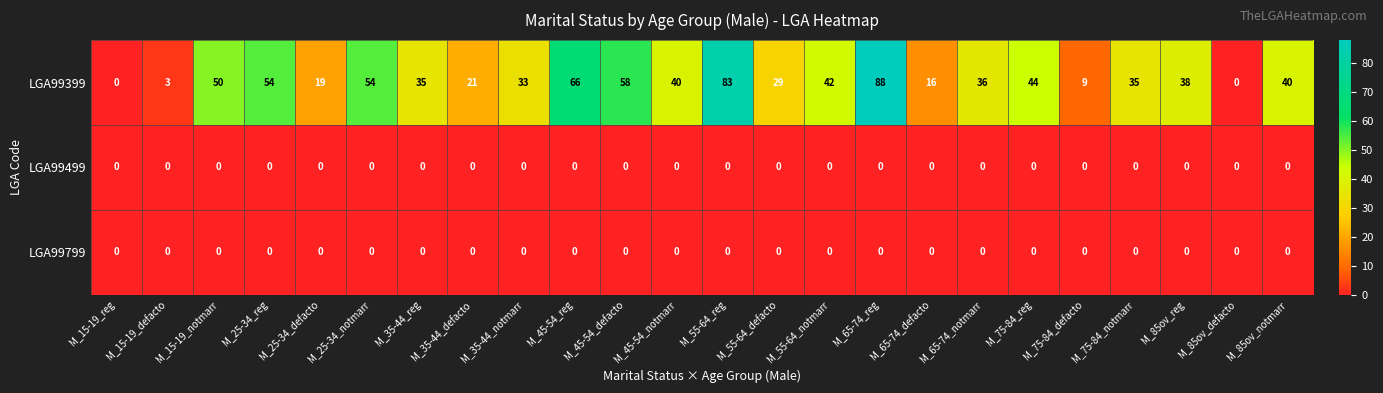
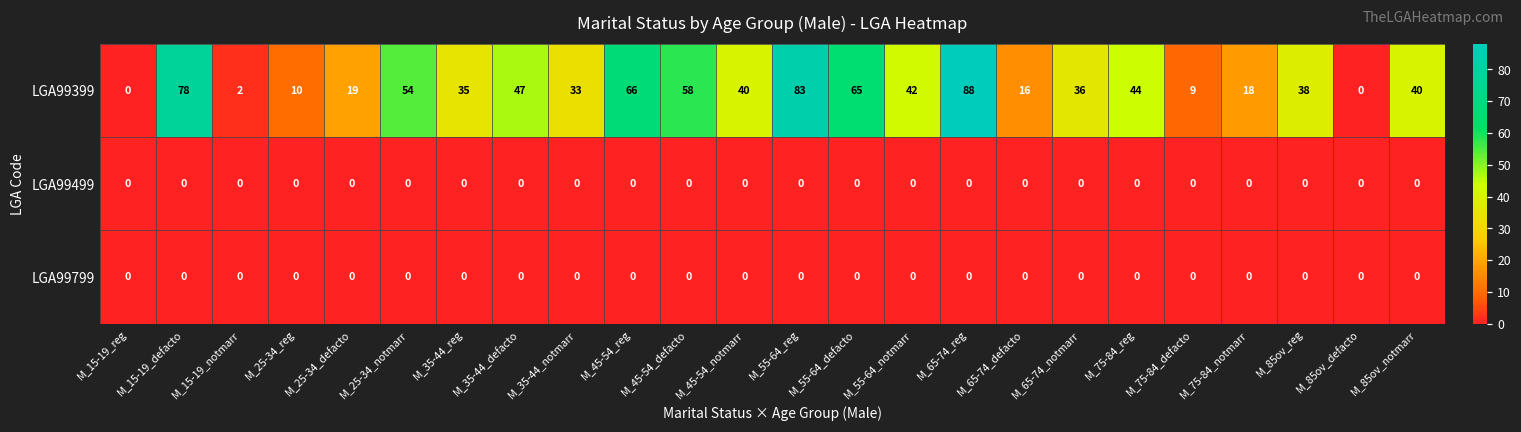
LGA99399, M_15-19_defacto: 3 -> 78
LGA99399, M_15-19_notmarr: 50 -> 2
LGA99399, M_25-34_reg: 54 -> 10
LGA99399, M_35-44_defacto: 21 -> 47
LGA99399, M_55-64_defacto: 29 -> 65
LGA99399, M_75-84_notmarr: 35 -> 18
